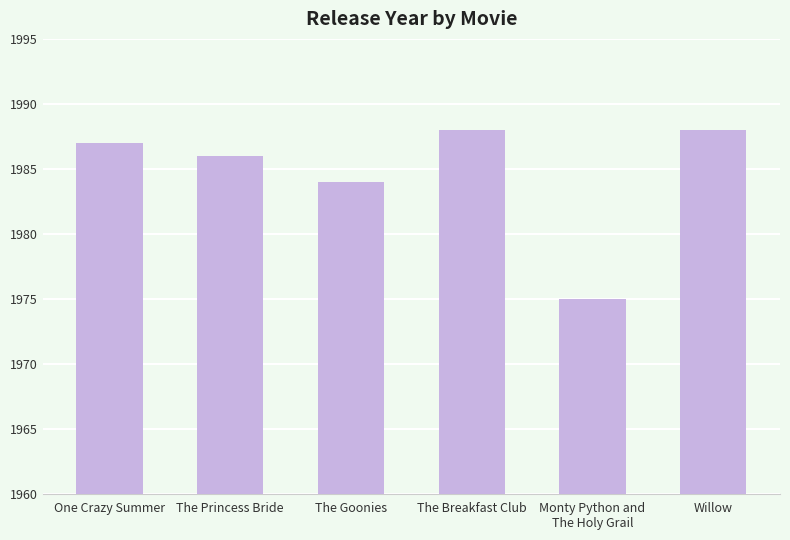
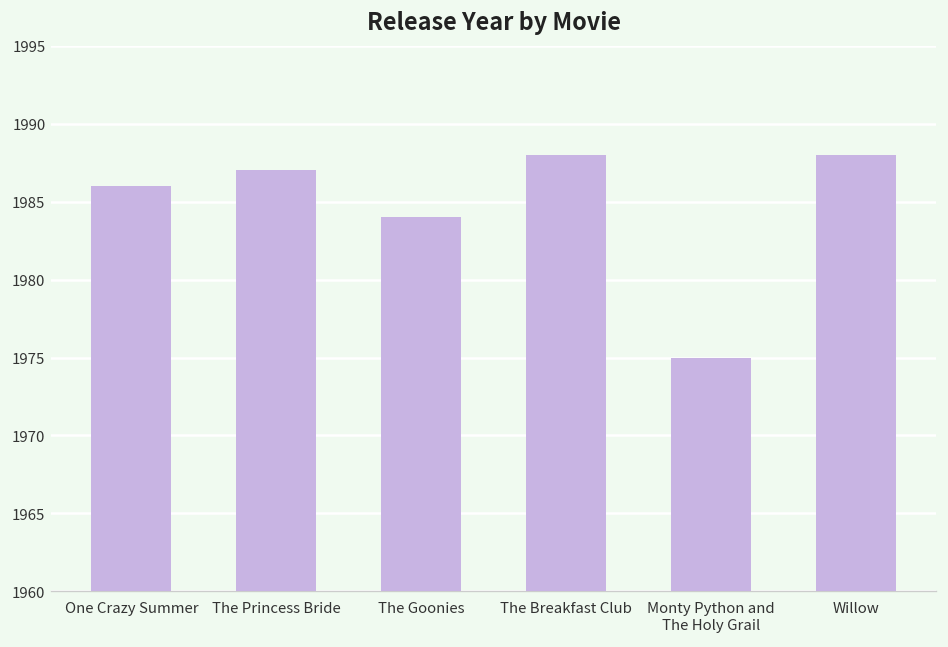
One Crazy Summer: 1987 -> 1986
The Princess Bride: 1986 -> 1987
